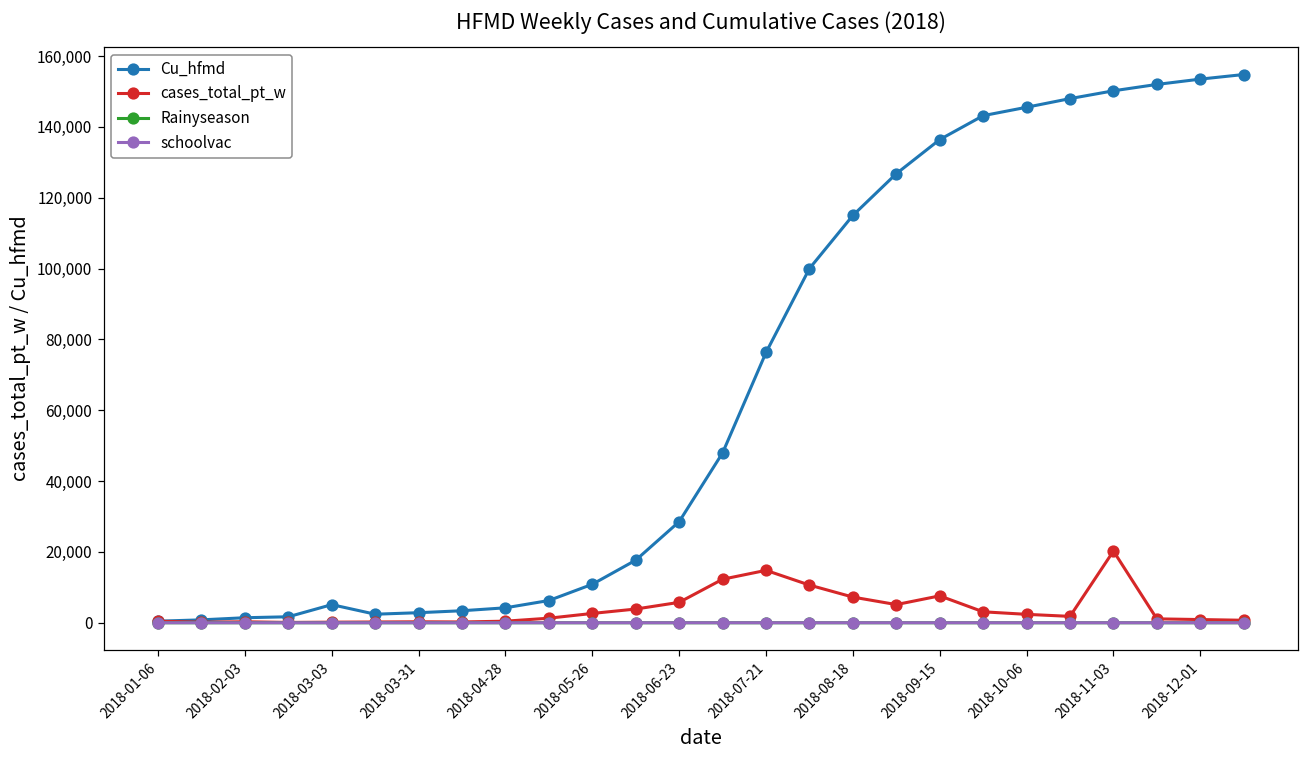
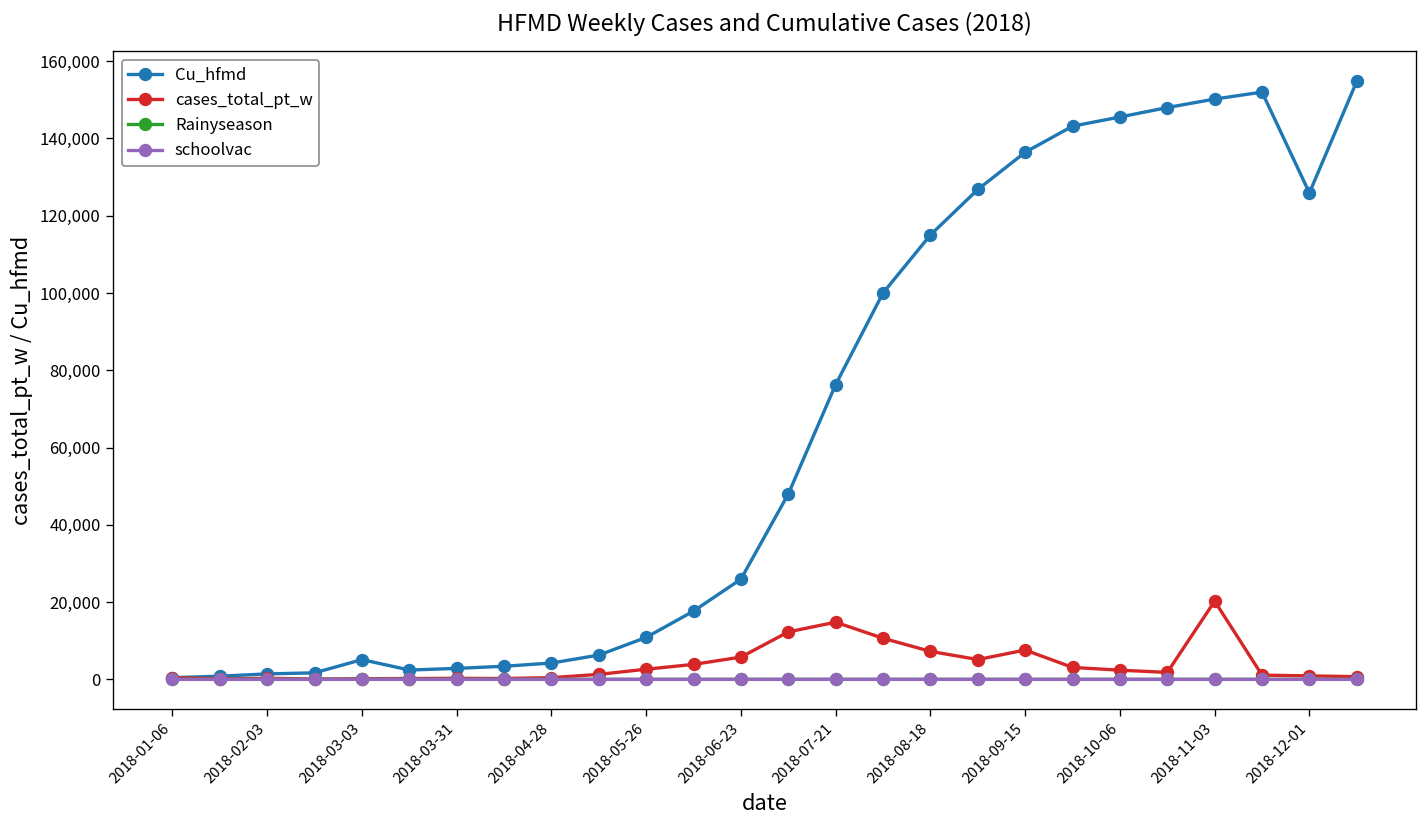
Cu_hfmd, 2018-06-23: 29,000 -> 26,000
Cu_hfmd, 2018-12-01: 154,000 -> 126,000
